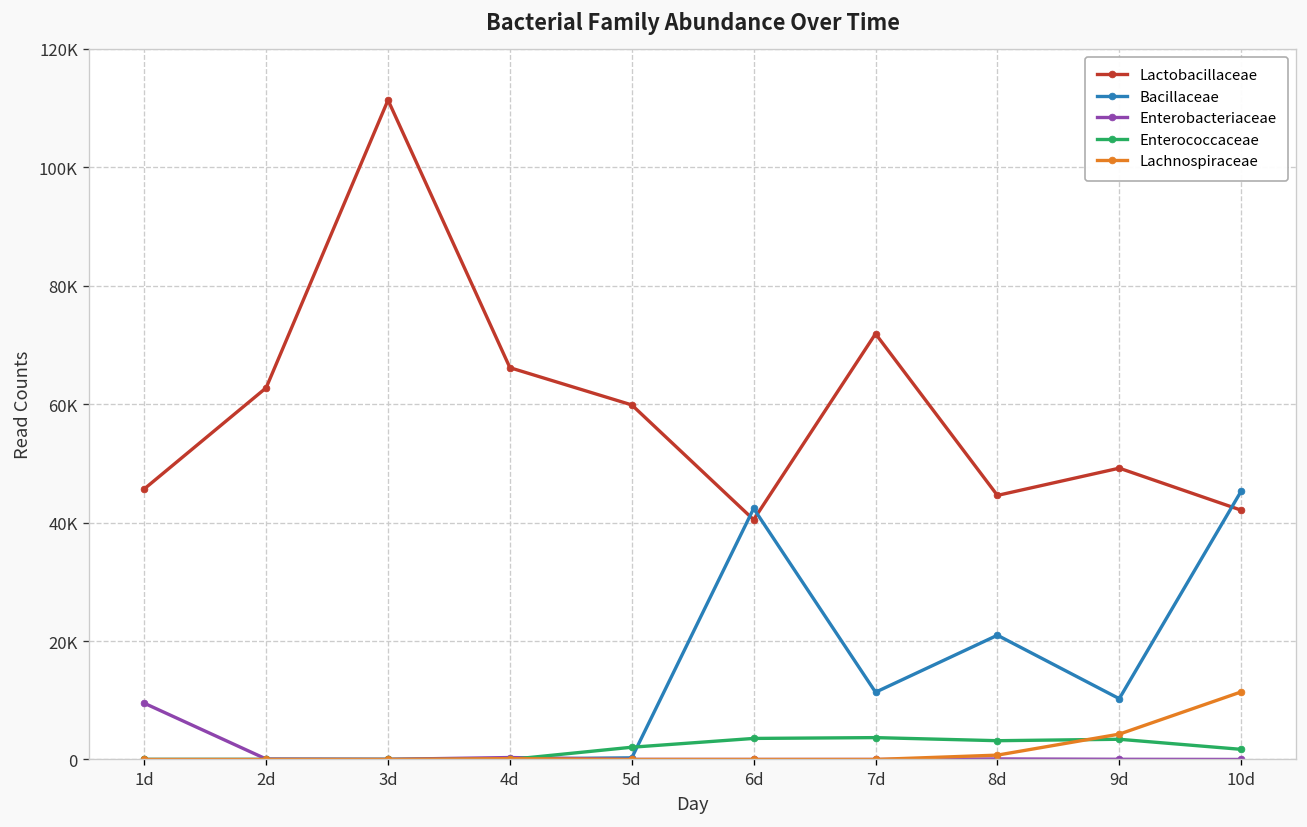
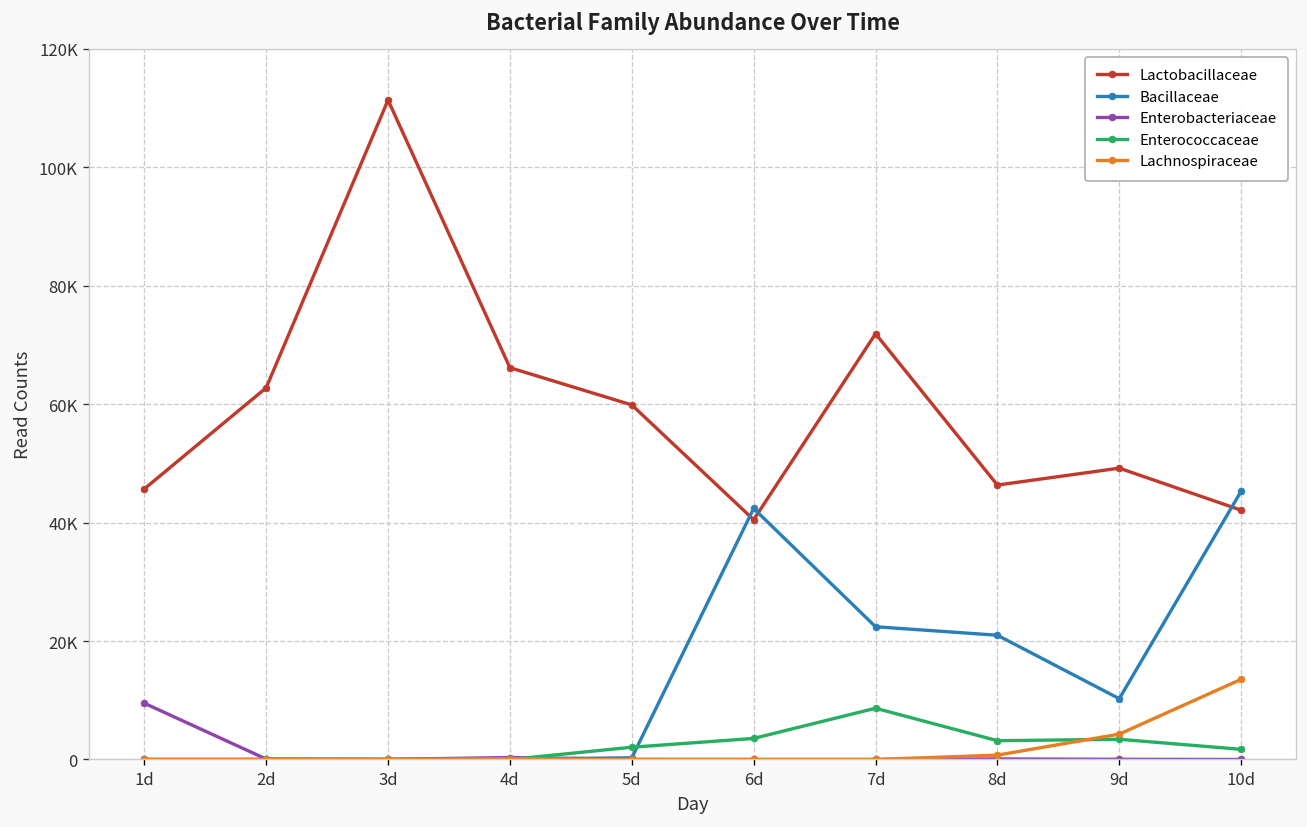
Bacillaceae, 7d: 11000 -> 22000
Enterococcaceae, 7d: 4000 -> 9000
Lactobacillaceae, 8d: 45000 -> 46000
Lachnospiraceae, 10d: 11000 -> 14000
